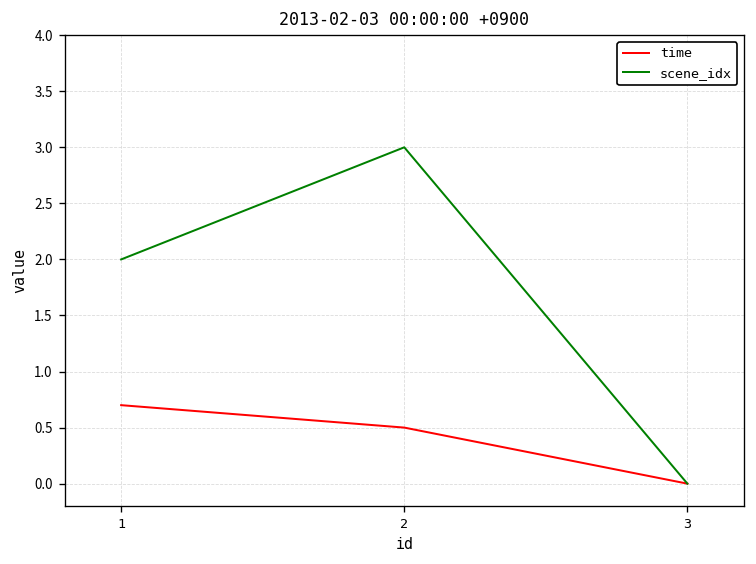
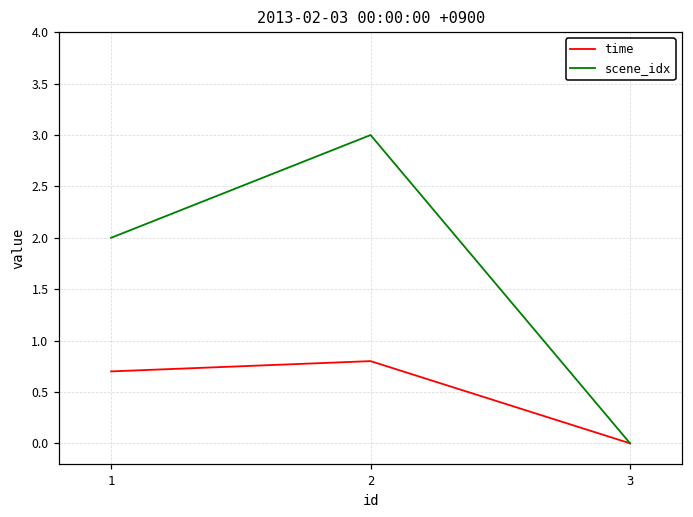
time, 2: 0.5 -> 0.8
